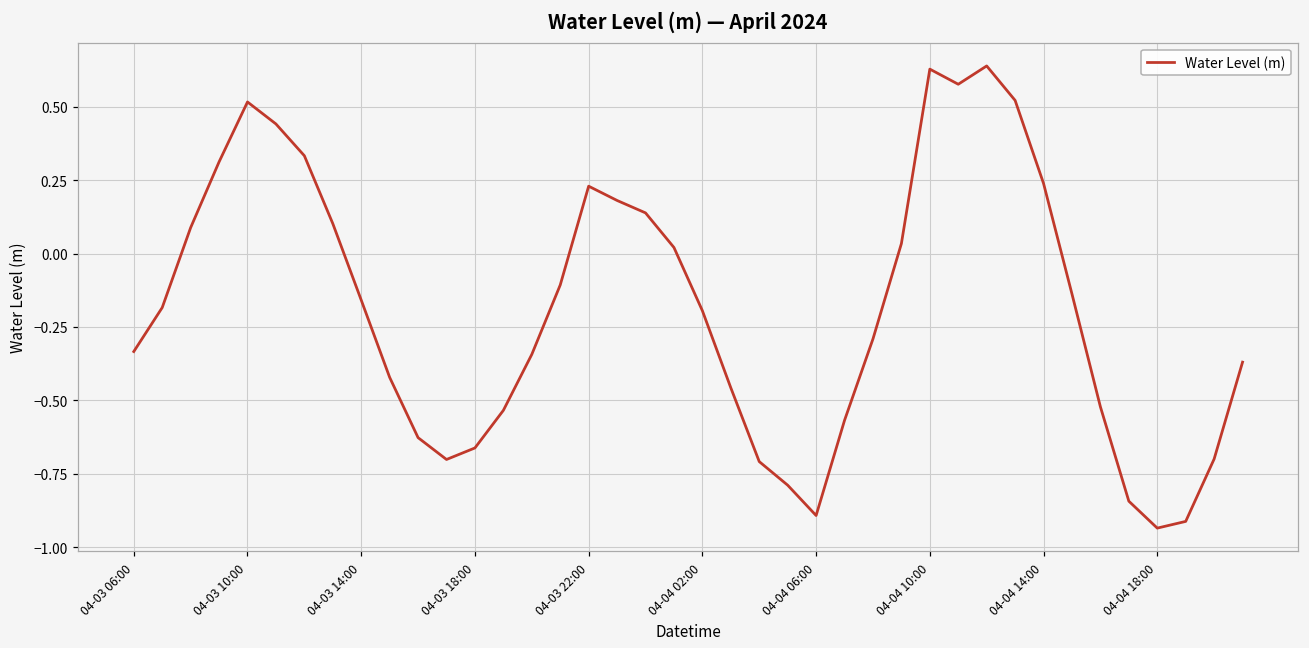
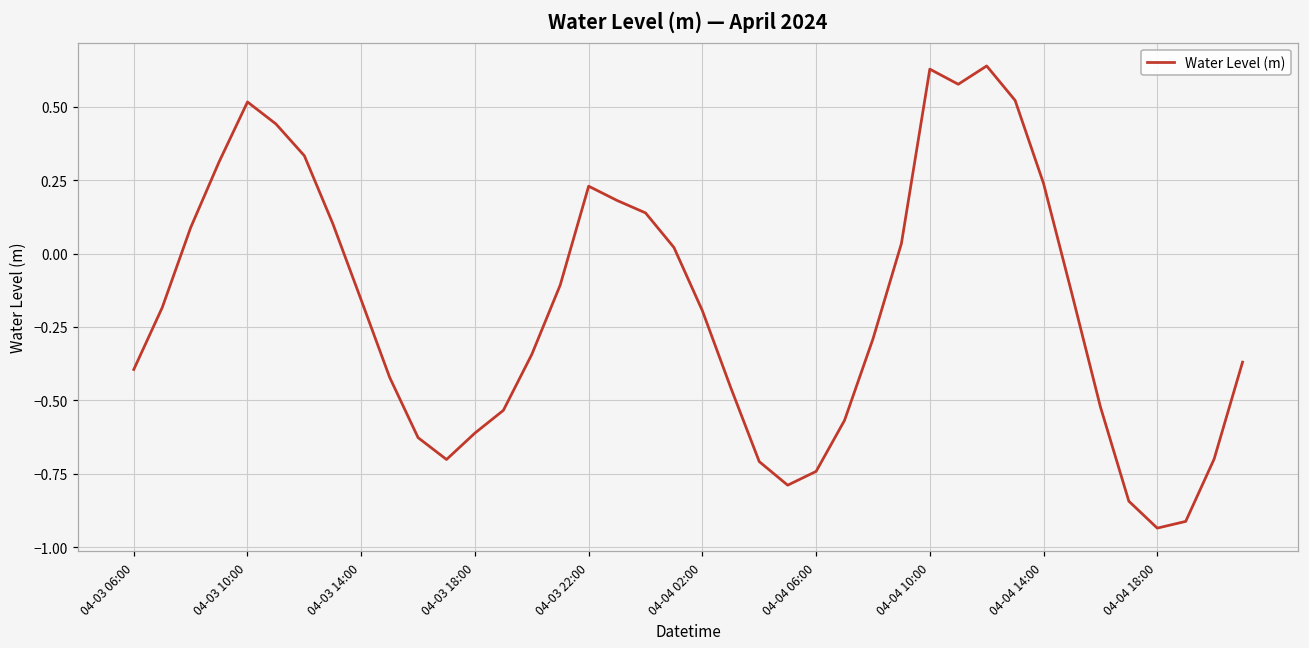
04-03 06:00: -0.33 -> -0.39
04-03 18:00: -0.66 -> -0.61
04-04 06:00: -0.89 -> -0.74
